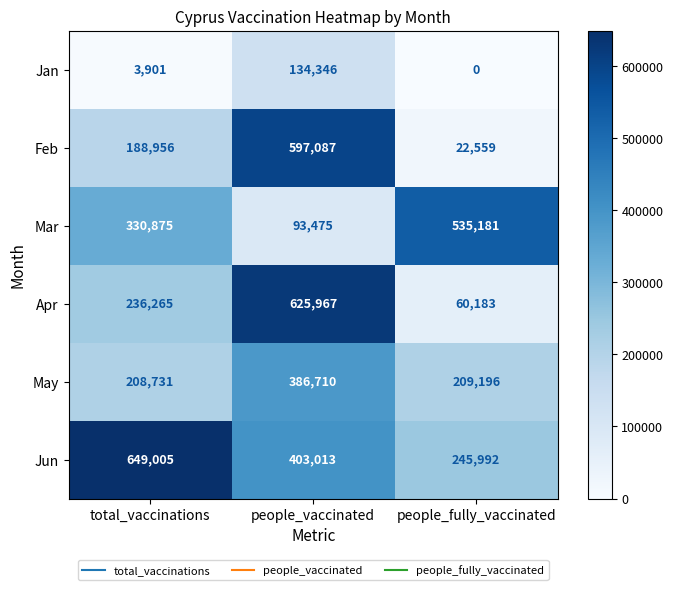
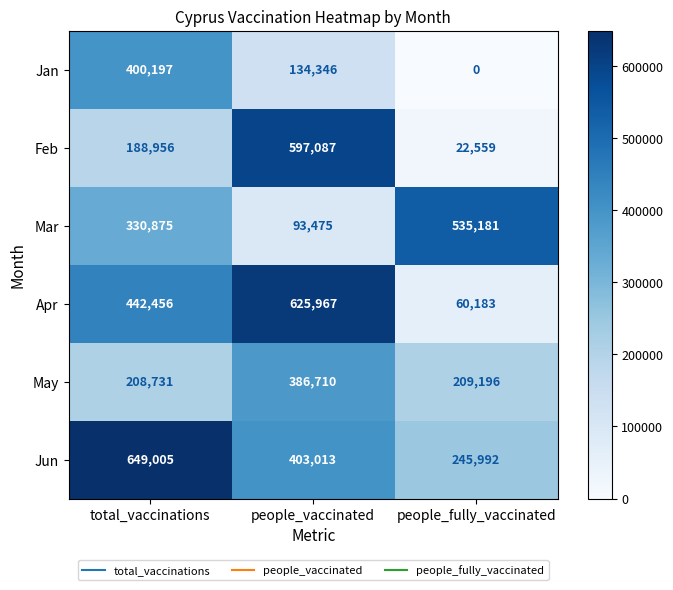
Jan, total_vaccinations: 3,901 -> 400,197
Apr, total_vaccinations: 236,265 -> 442,456
